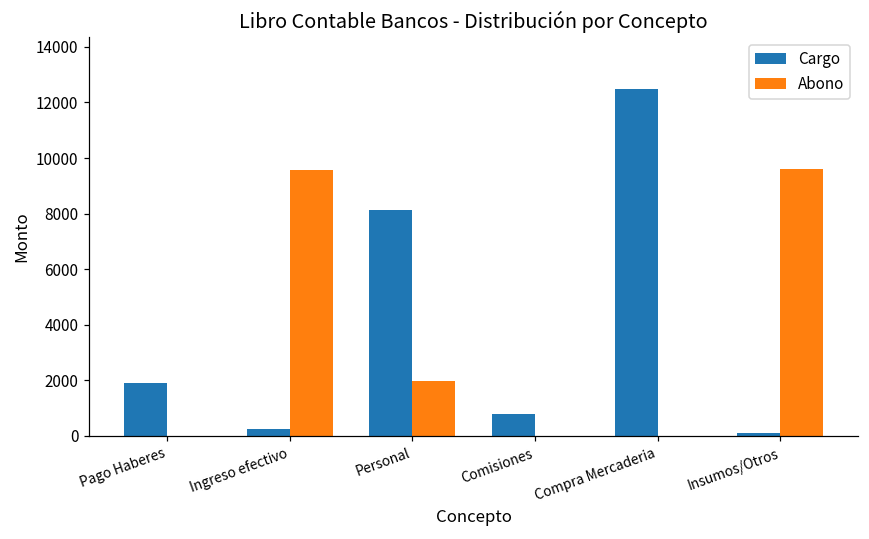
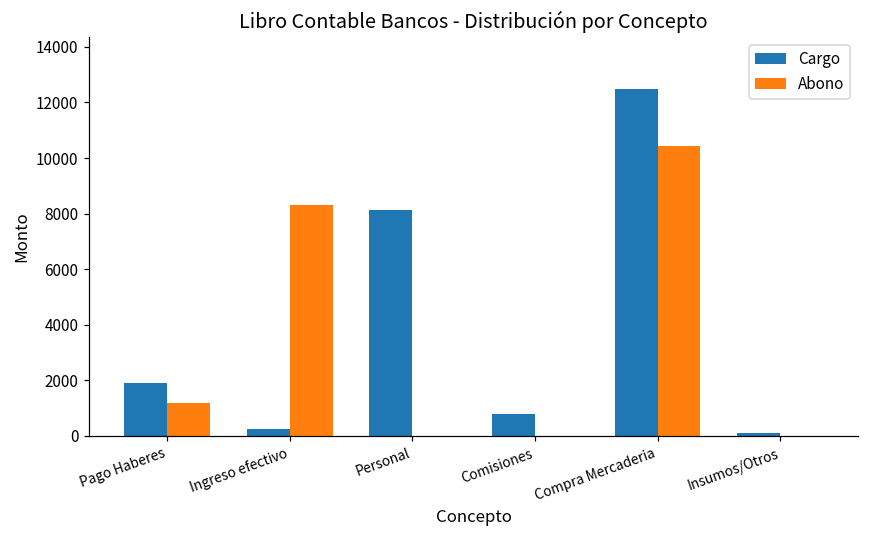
Abono, Pago Haberes: 0 -> 1200
Abono, Ingreso efectivo: 9600 -> 8300
Abono, Personal: 2000 -> 0
Abono, Compra Mercaderia: 0 -> 10400
Abono, Insumos/Otros: 9600 -> 0
